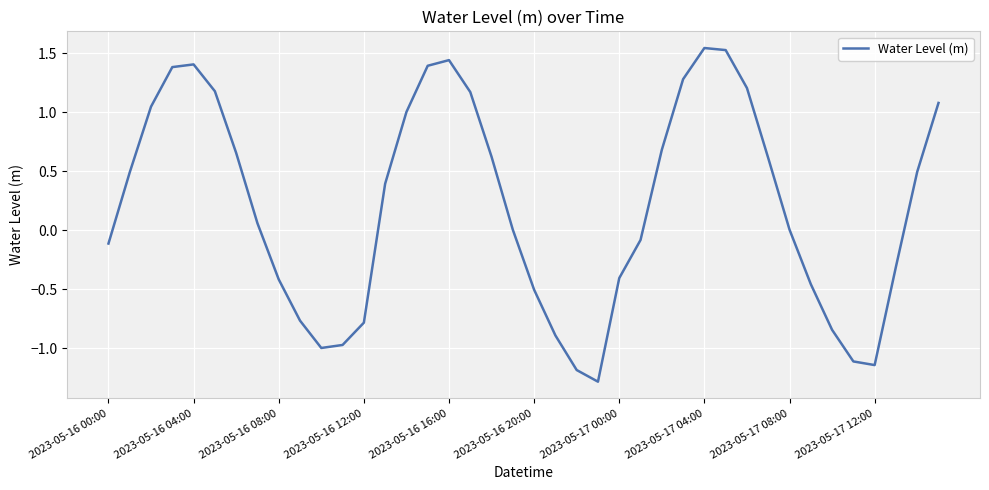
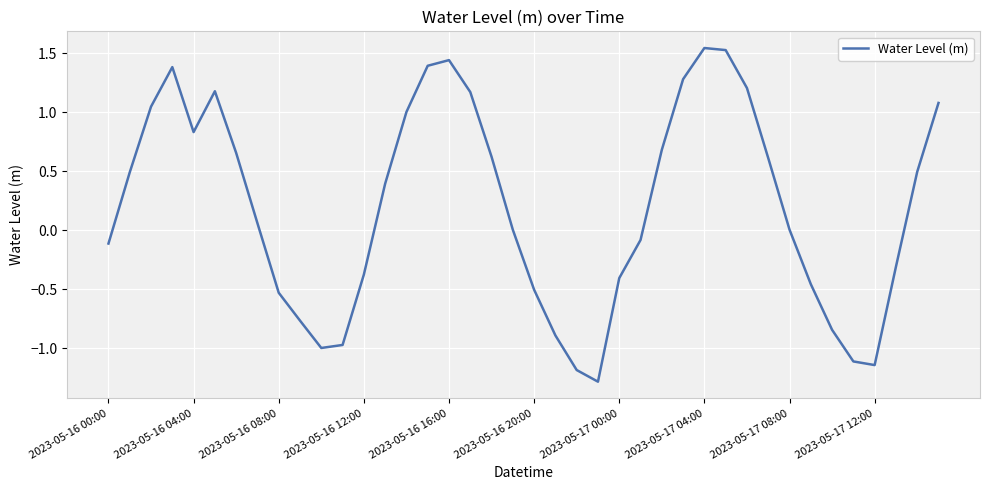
2023-05-16 04:00: 1.41 -> 0.83
2023-05-16 08:00: -0.42 -> -0.53
2023-05-16 12:00: -0.78 -> -0.38
